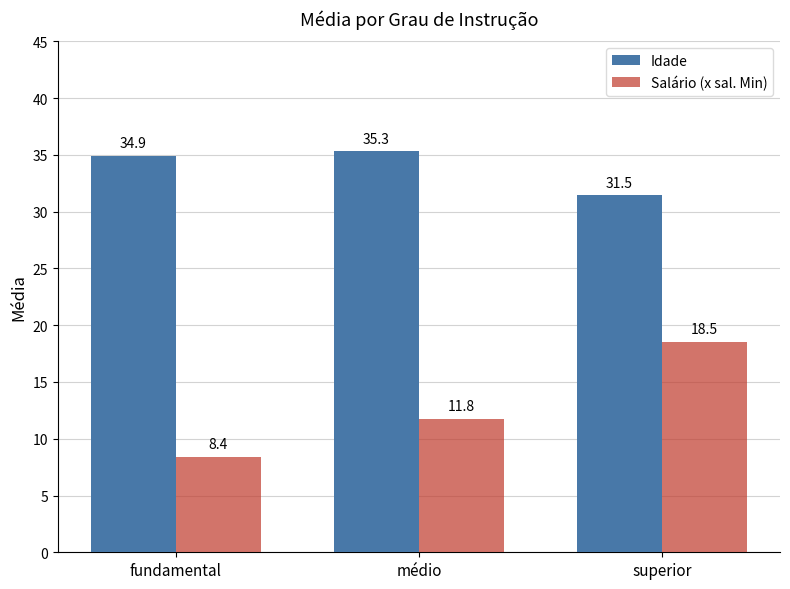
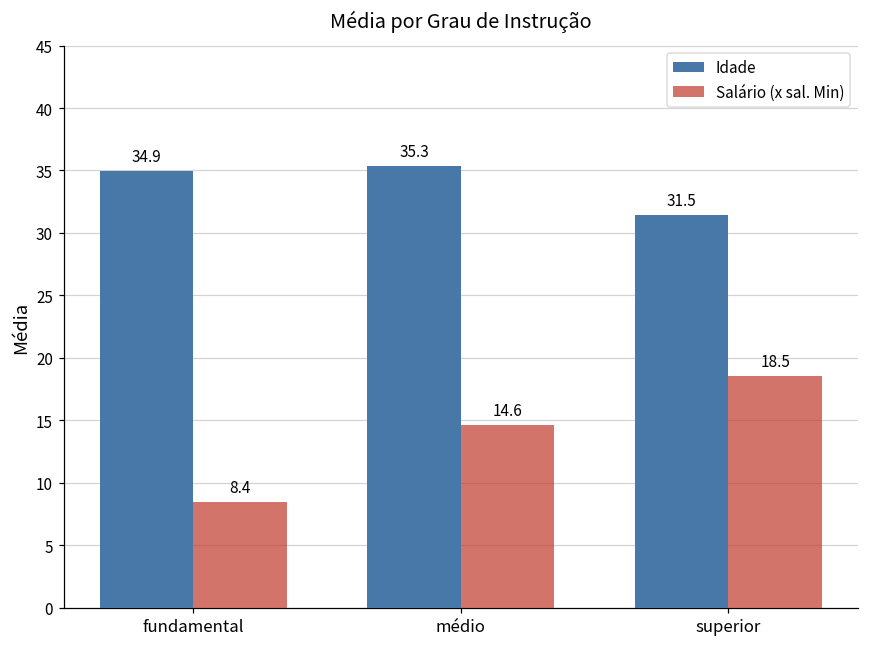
Salário (x sal. Min), médio: 11.8 -> 14.6
